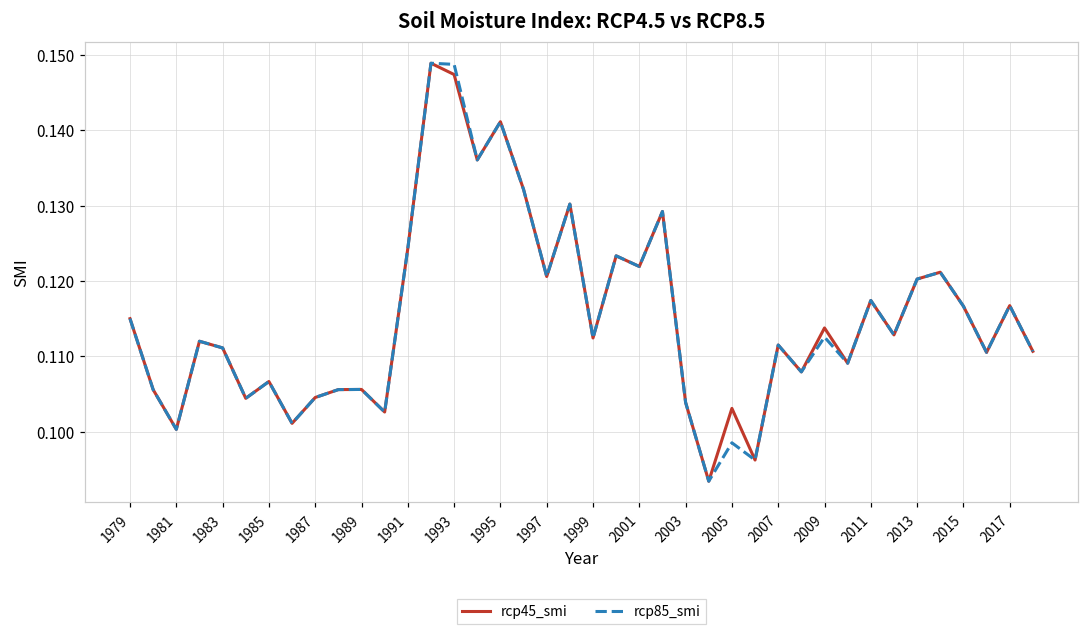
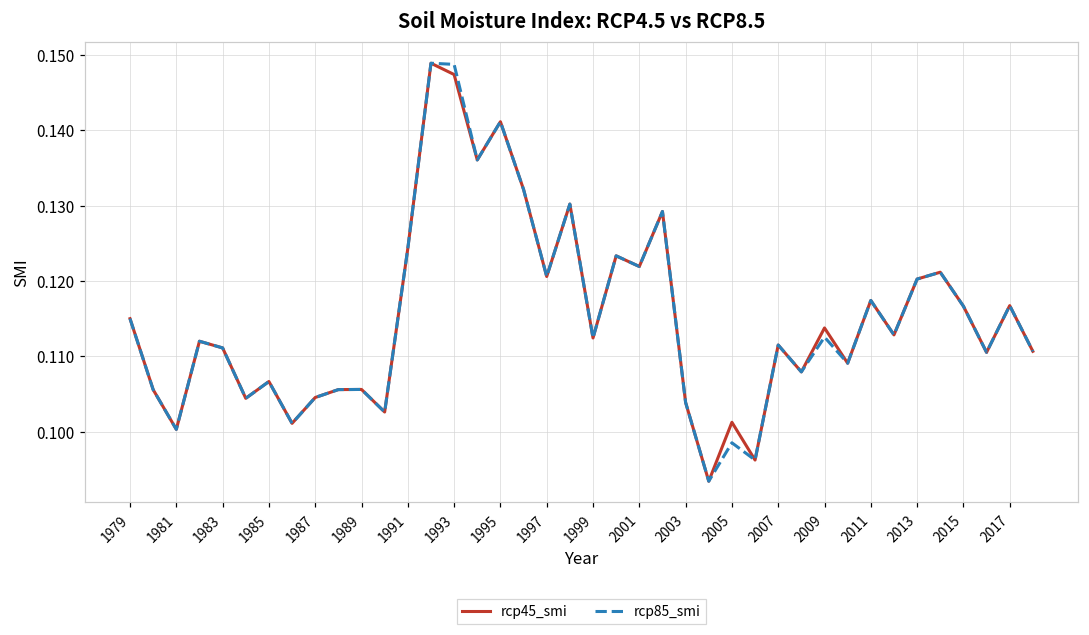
rcp45_smi, 2005: 0.103 -> 0.101
